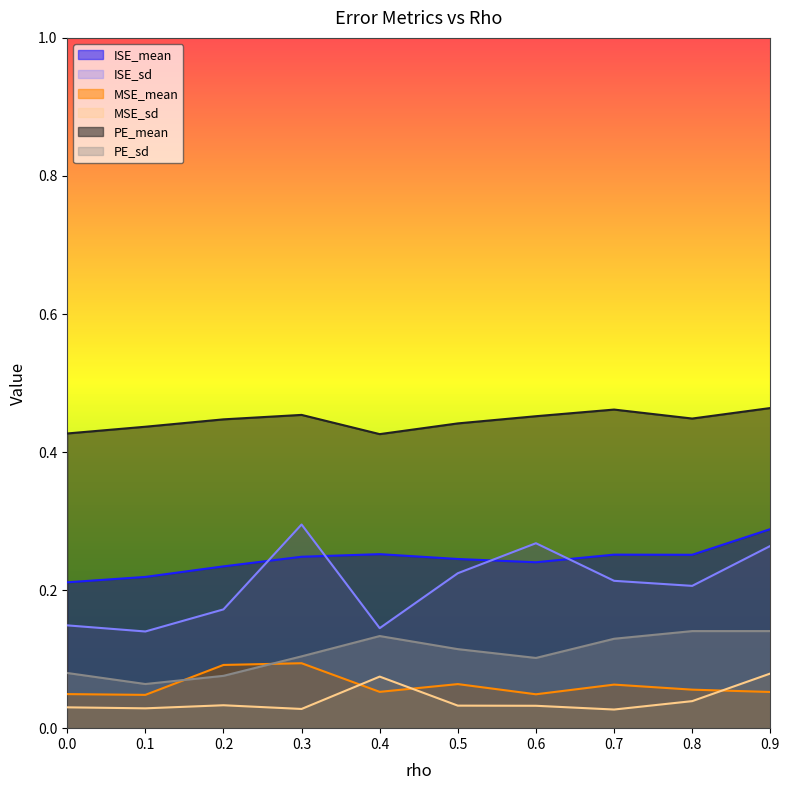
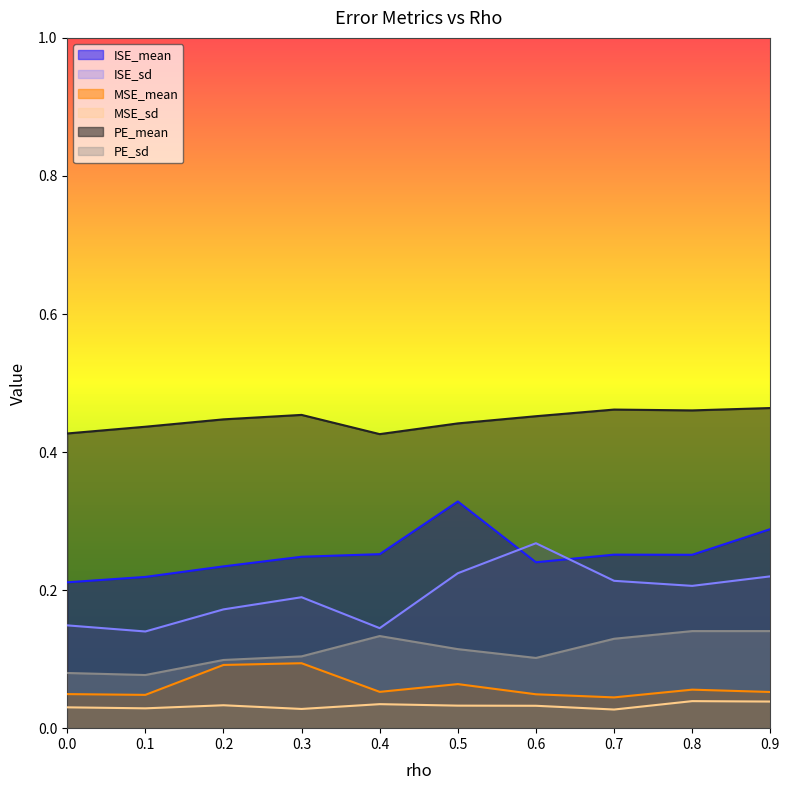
PE_sd, 0.1: 0.06 -> 0.08
PE_sd, 0.2: 0.08 -> 0.10
ISE_sd, 0.3: 0.30 -> 0.19
MSE_sd, 0.4: 0.07 -> 0.03
ISE_mean, 0.5: 0.25 -> 0.33
MSE_mean, 0.7: 0.06 -> 0.04
PE_mean, 0.8: 0.45 -> 0.46
ISE_sd, 0.9: 0.26 -> 0.22
MSE_sd, 0.9: 0.08 -> 0.04
